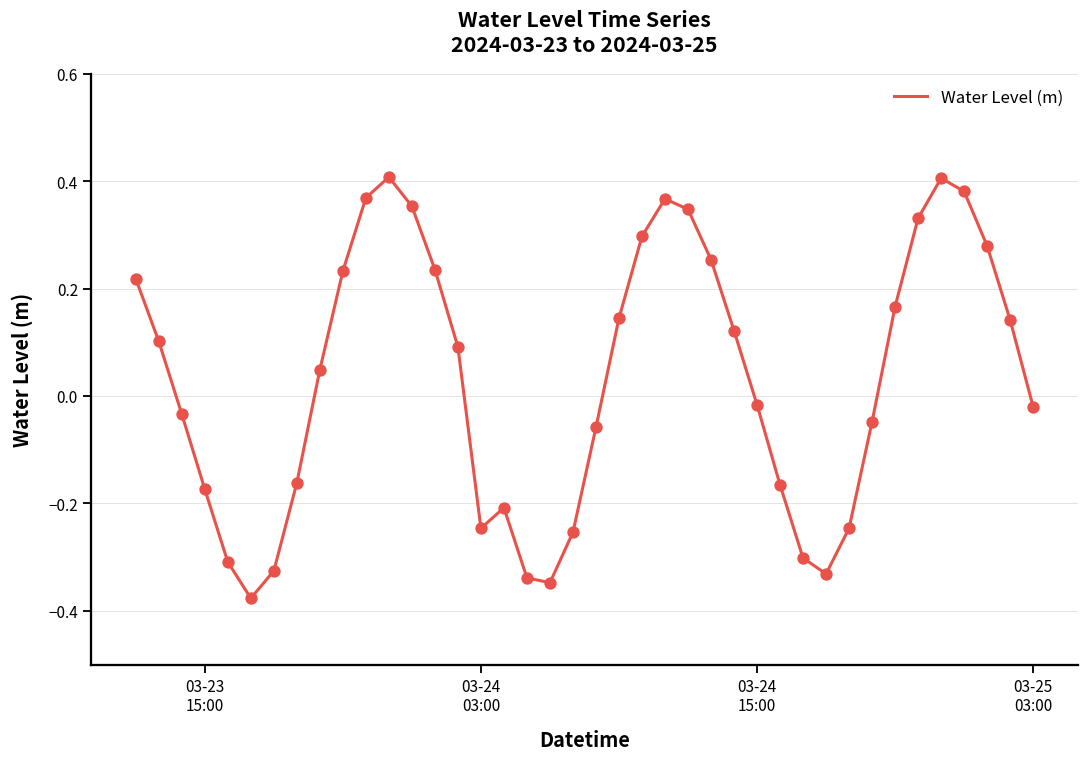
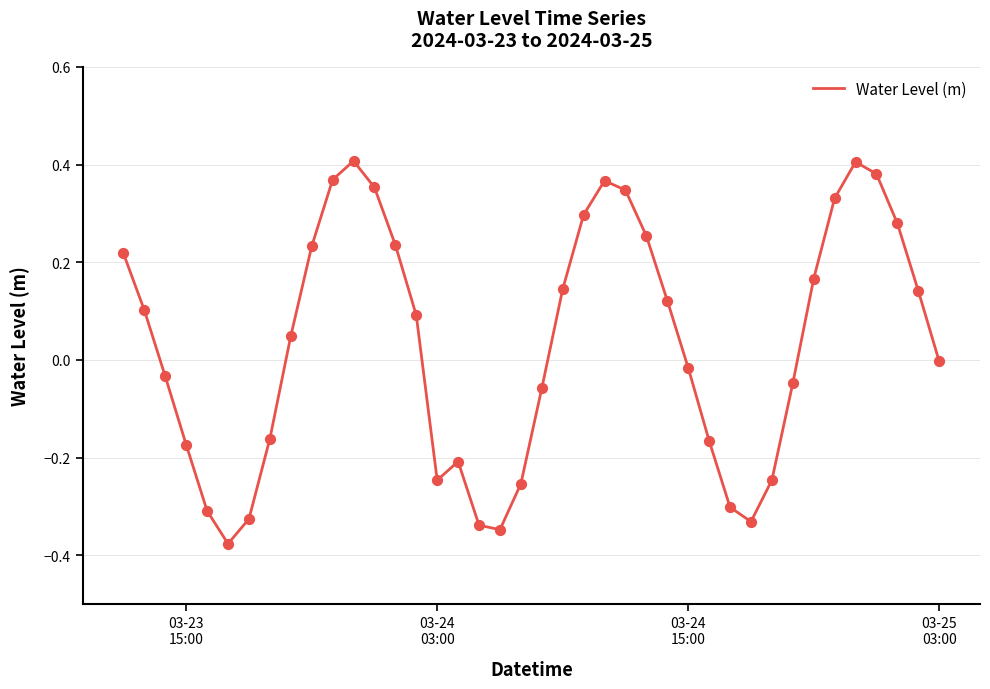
03-25 03:00: -0.02 -> 0.00
